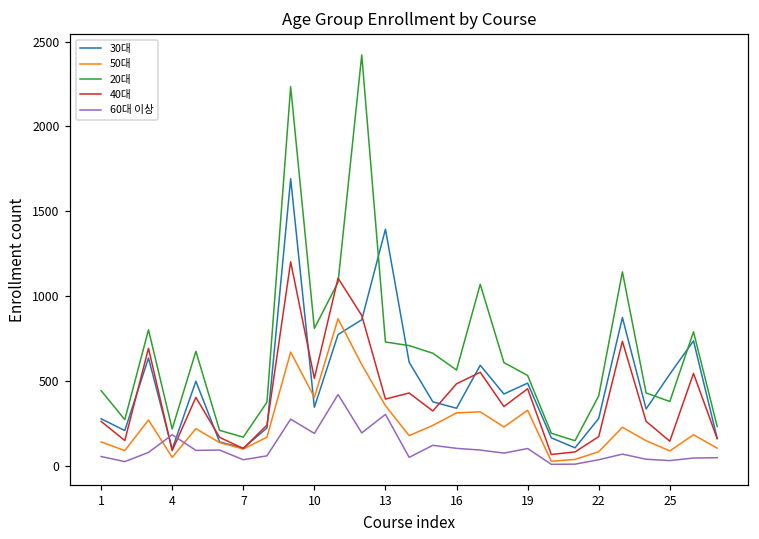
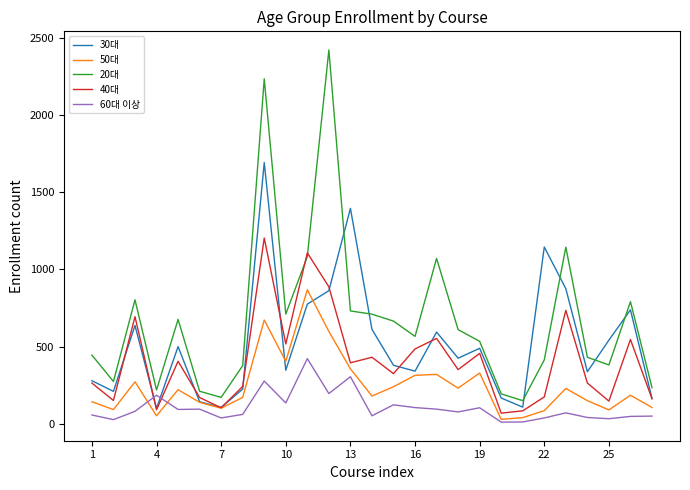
20대, 10: 810 -> 710
60대 이상, 10: 190 -> 140
30대, 22: 280 -> 1150
